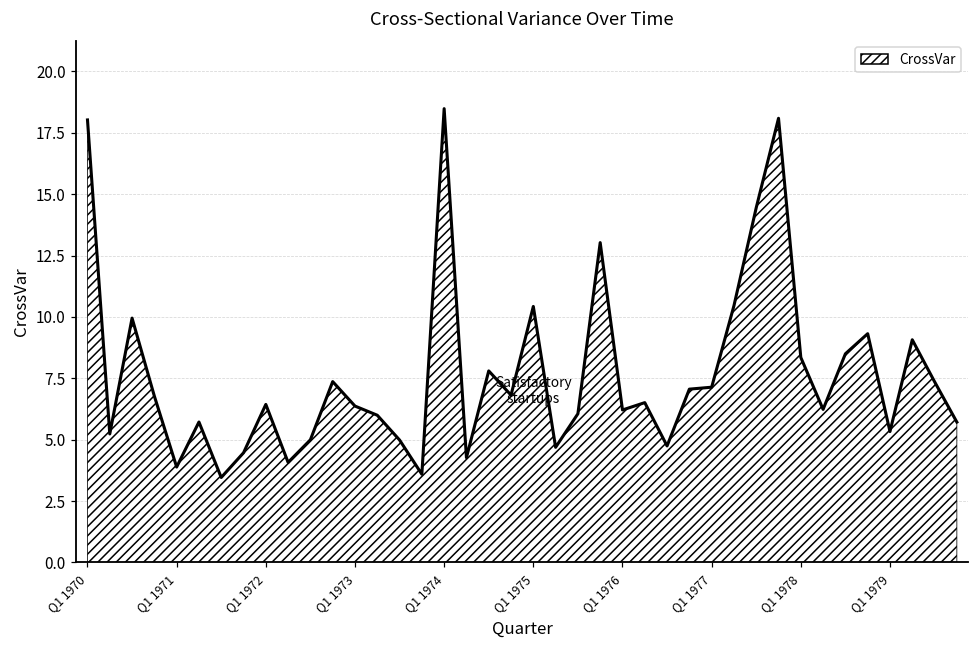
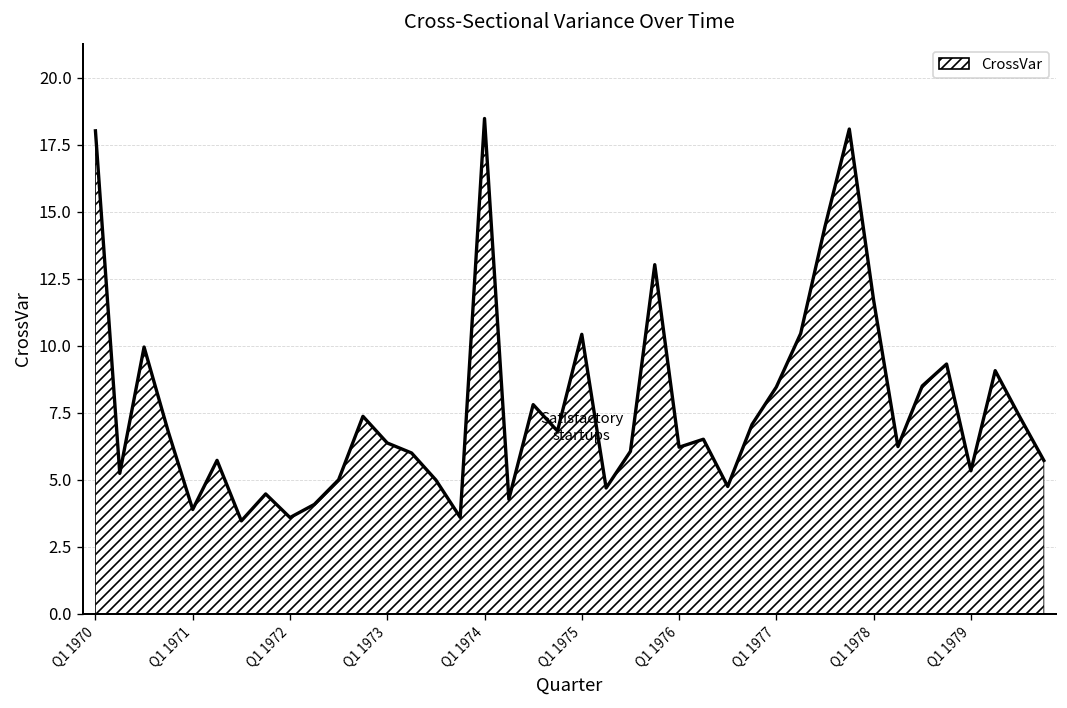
Q1 1972: 6.4 -> 3.6
Q1 1977: 7.1 -> 8.5
Q1 1978: 8.4 -> 11.7
